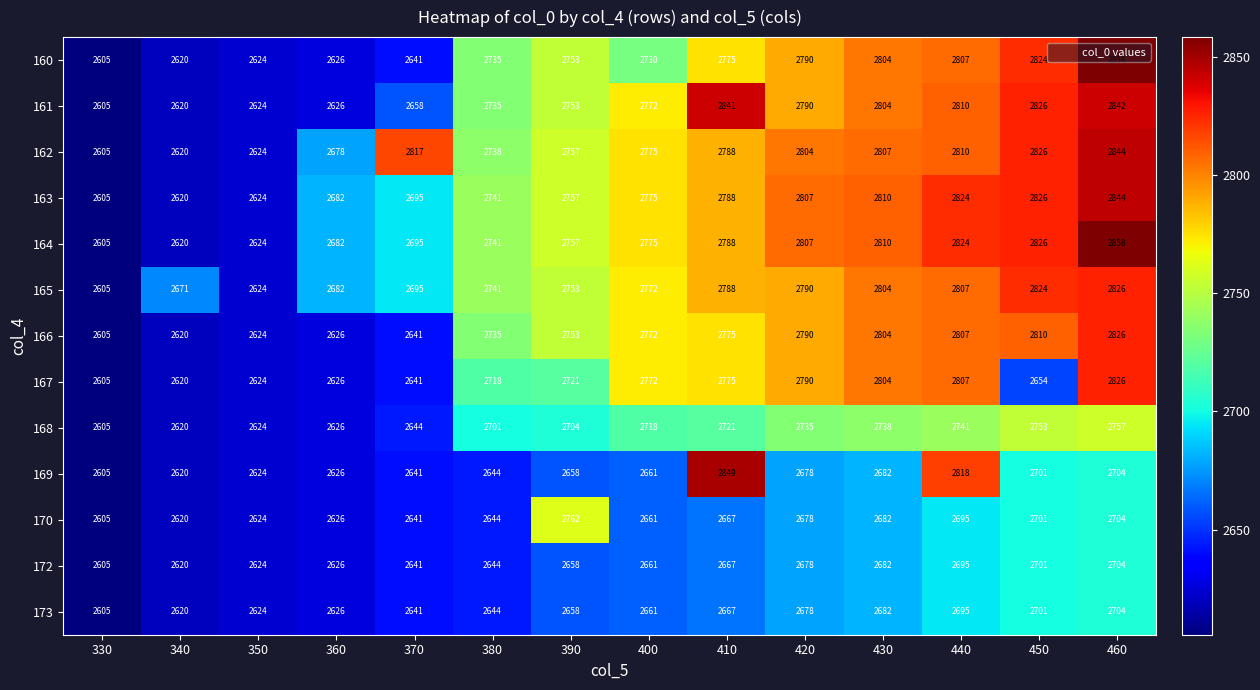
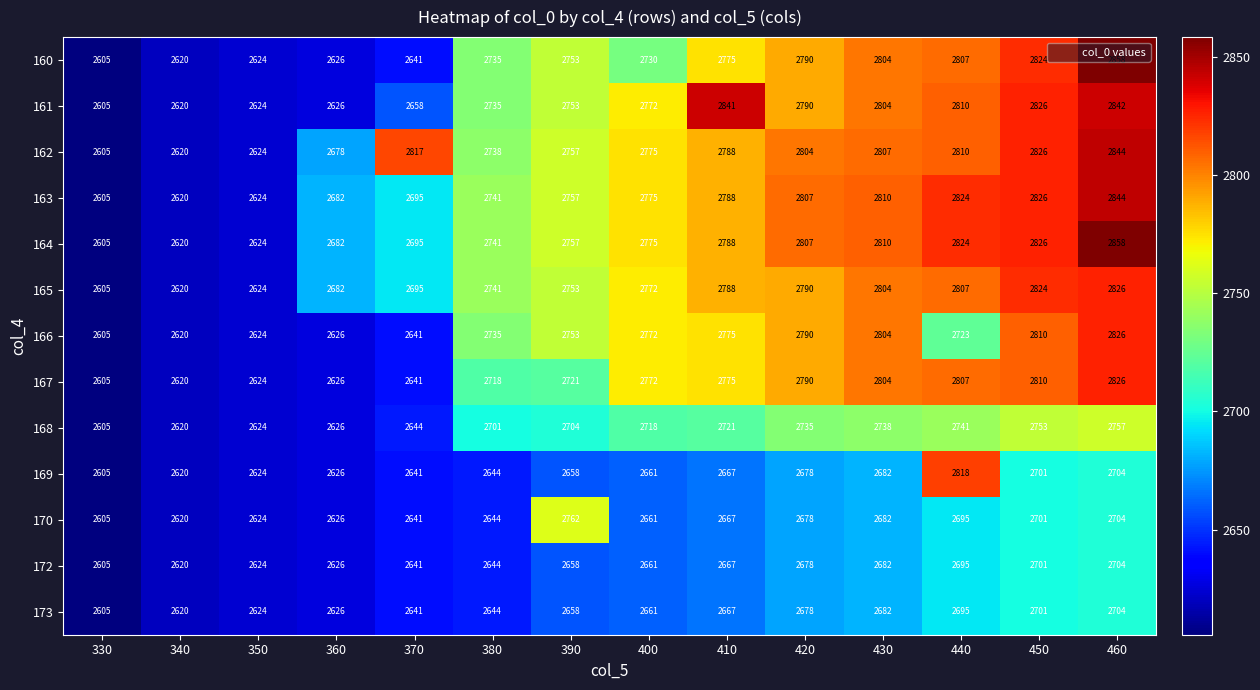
165, 340: 2671 -> 2620
166, 440: 2807 -> 2723
167, 450: 2654 -> 2810
169, 410: 2849 -> 2667
